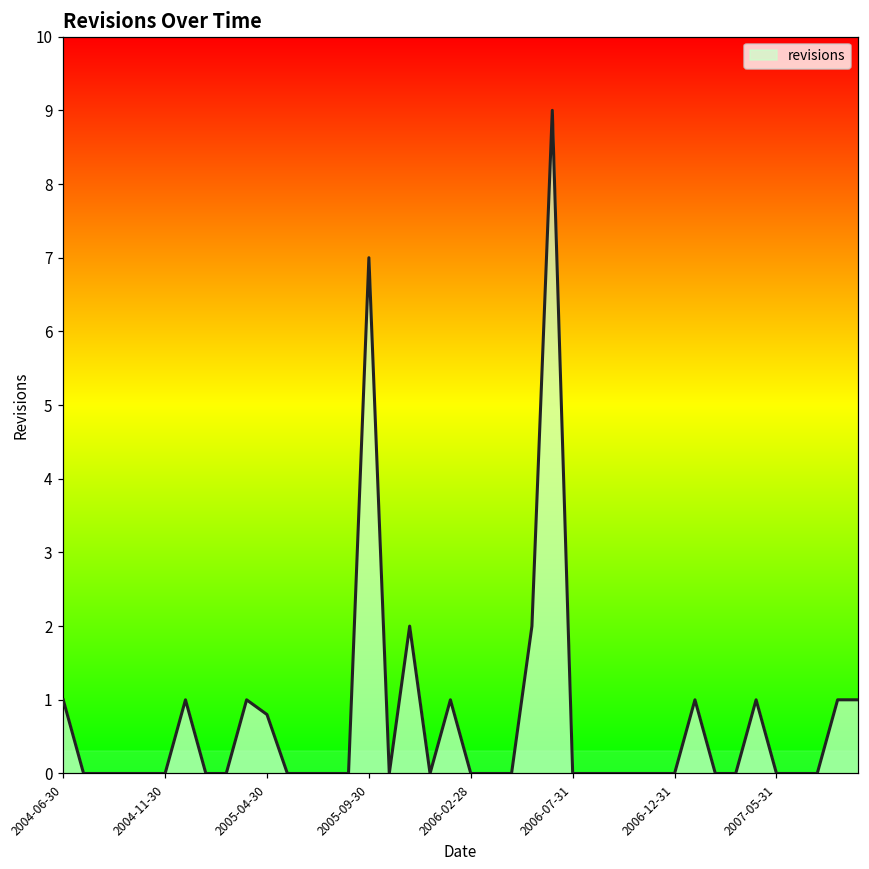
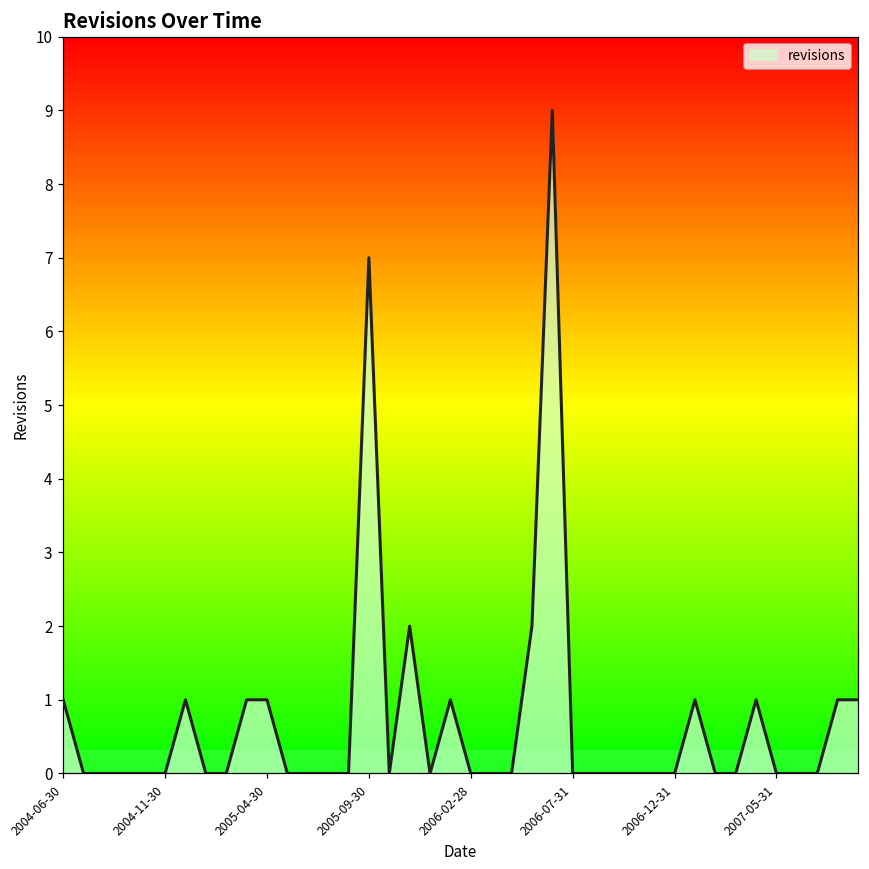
2005-04-30: 0.8 -> 1.0
